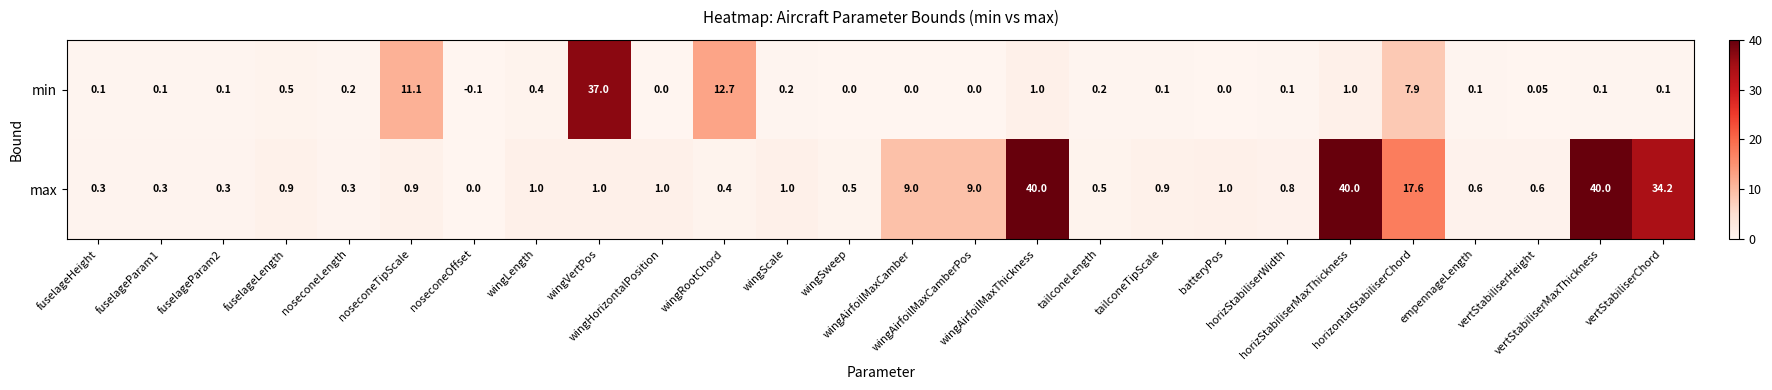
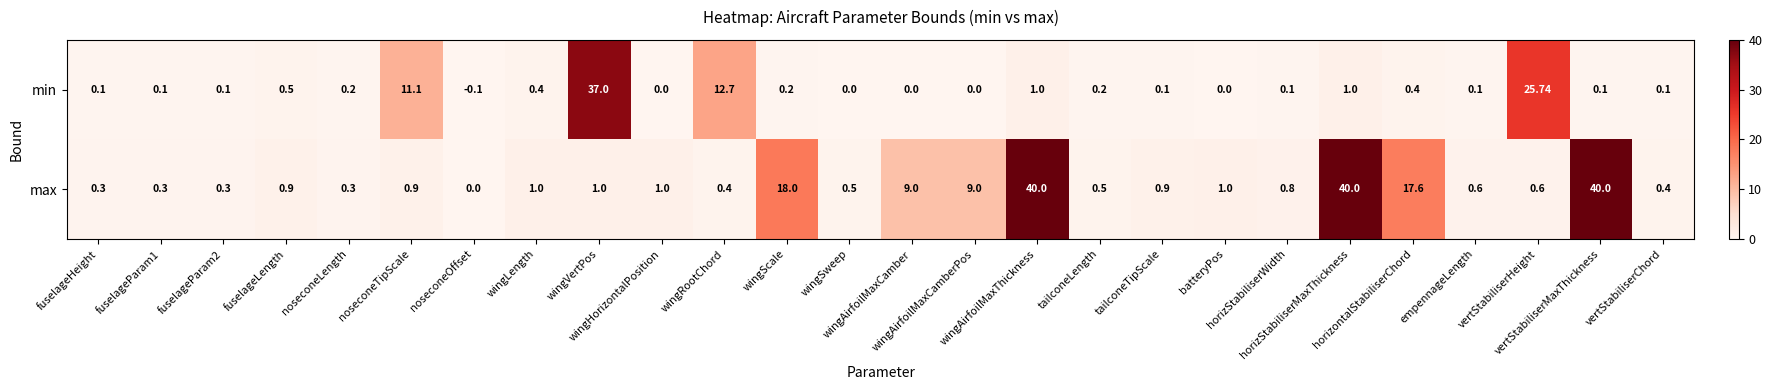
min, horizontalStabiliserChord: 7.9 -> 0.4
min, vertStabiliserHeight: 0.05 -> 25.74
max, wingScale: 1.0 -> 18.0
max, vertStabiliserChord: 34.2 -> 0.4
